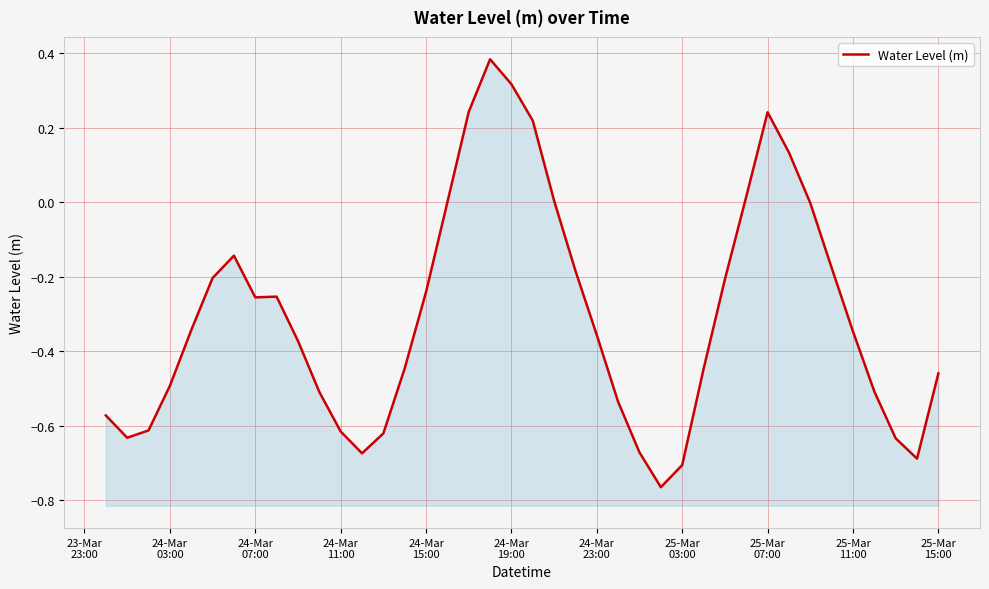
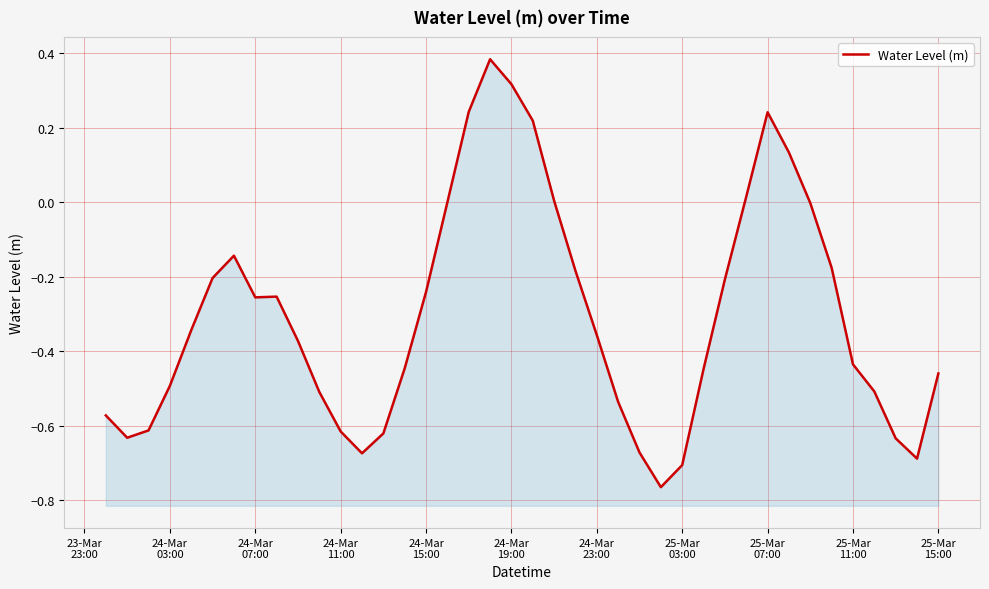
25-Mar 11:00: -0.35 -> -0.44
